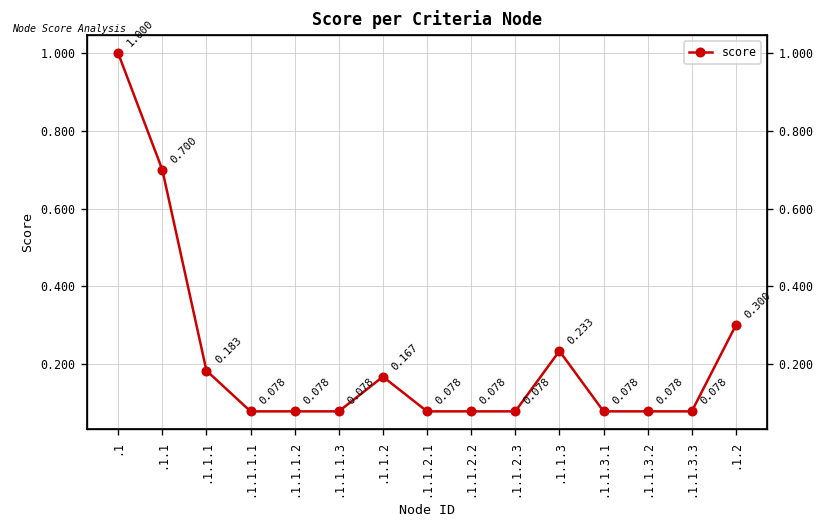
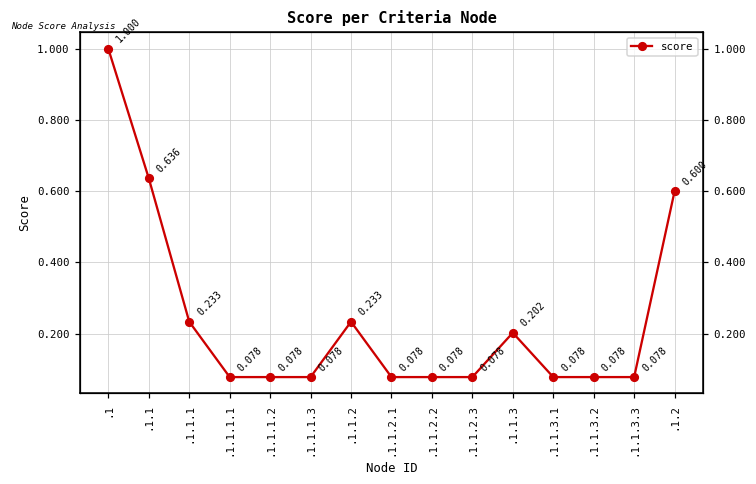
.1.1: 0.700 -> 0.636
.1.1.1: 0.183 -> 0.233
.1.1.2: 0.167 -> 0.233
.1.1.3: 0.233 -> 0.202
.1.2: 0.300 -> 0.600
